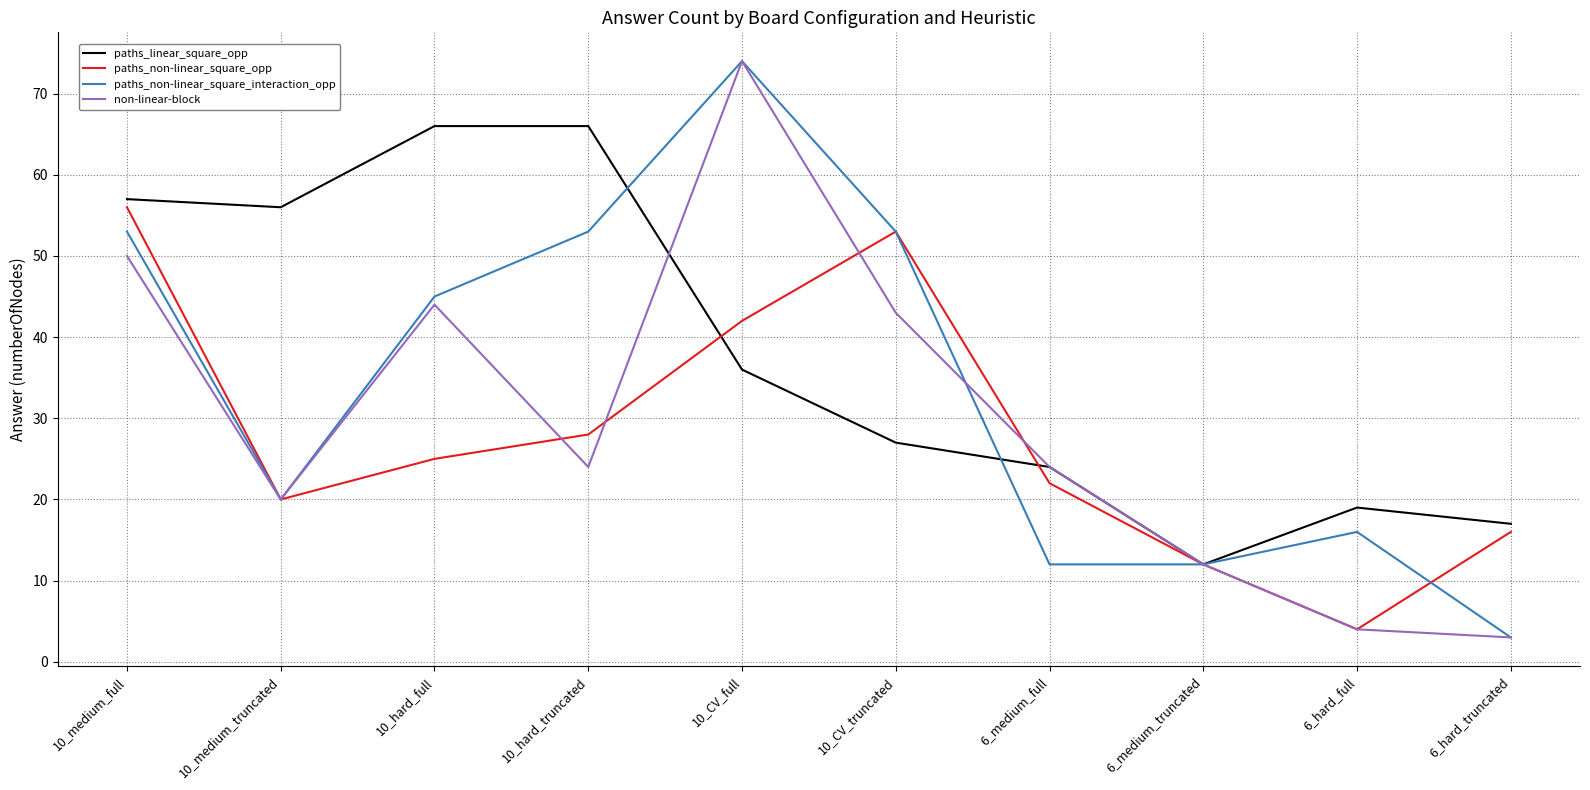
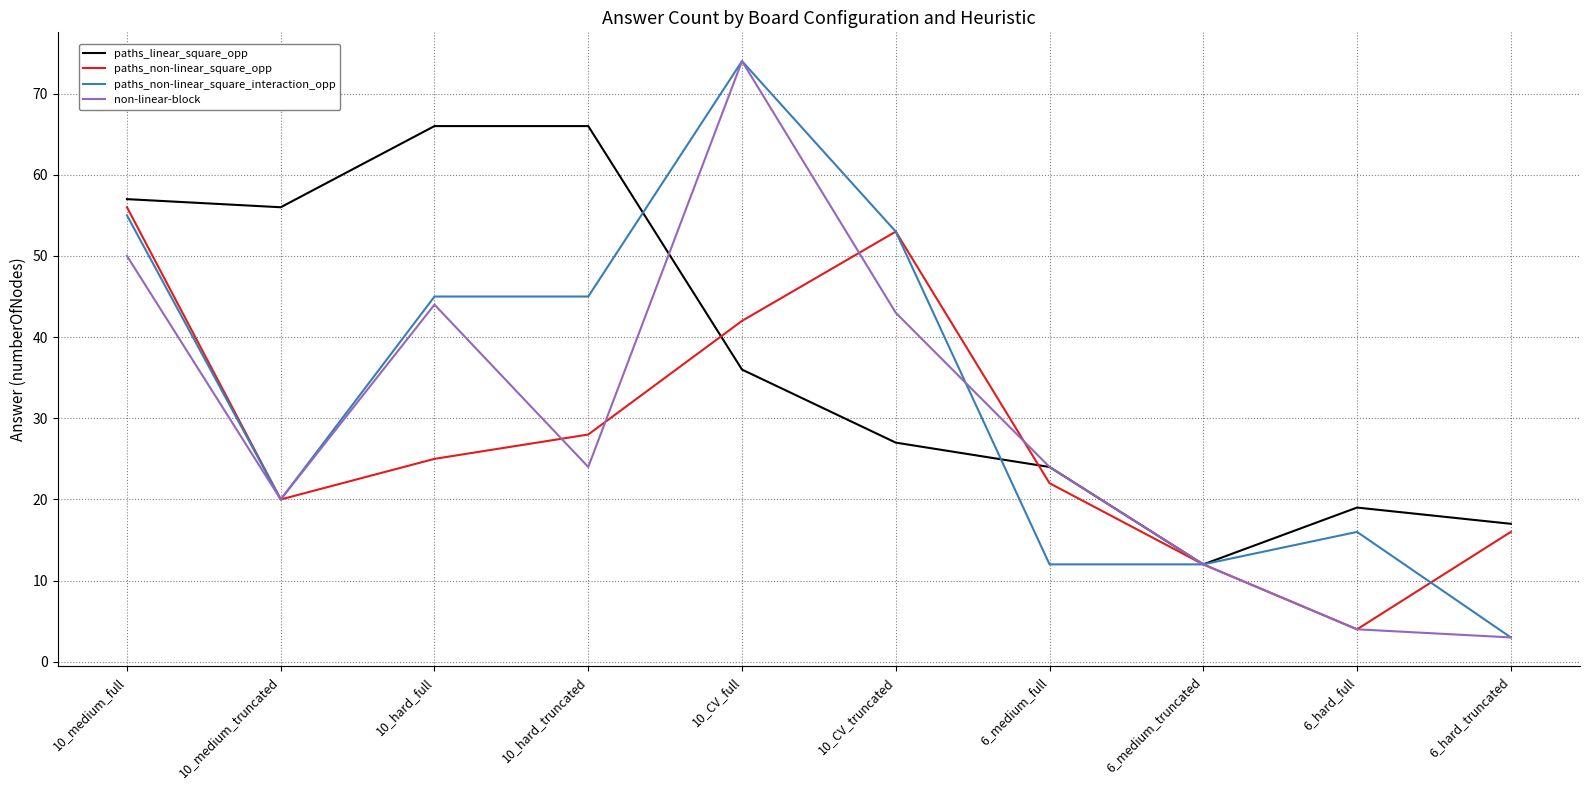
paths_non-linear_square_interaction_opp, 10_medium_full: 53 -> 55
paths_non-linear_square_interaction_opp, 10_hard_truncated: 53 -> 45
